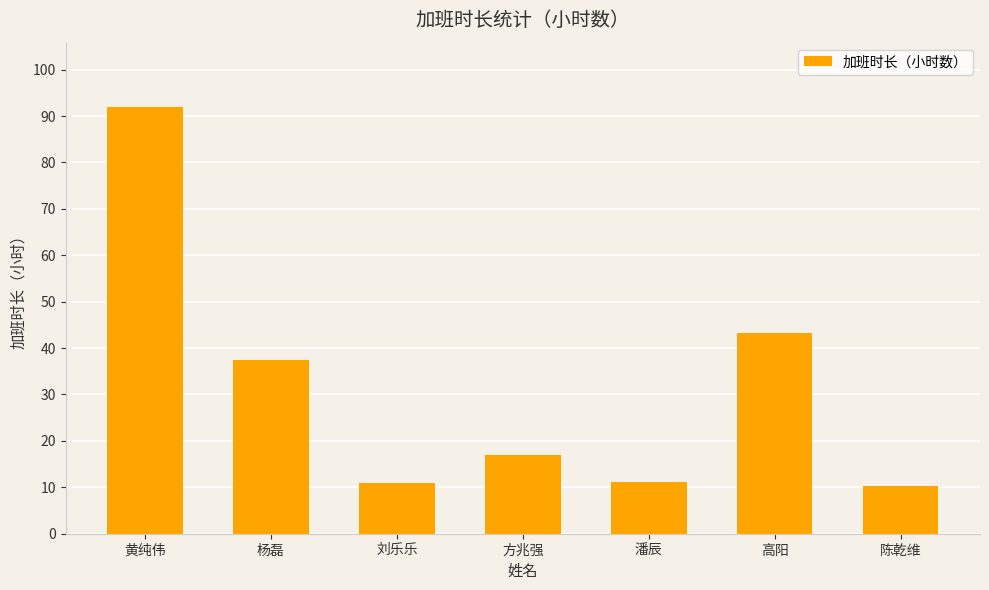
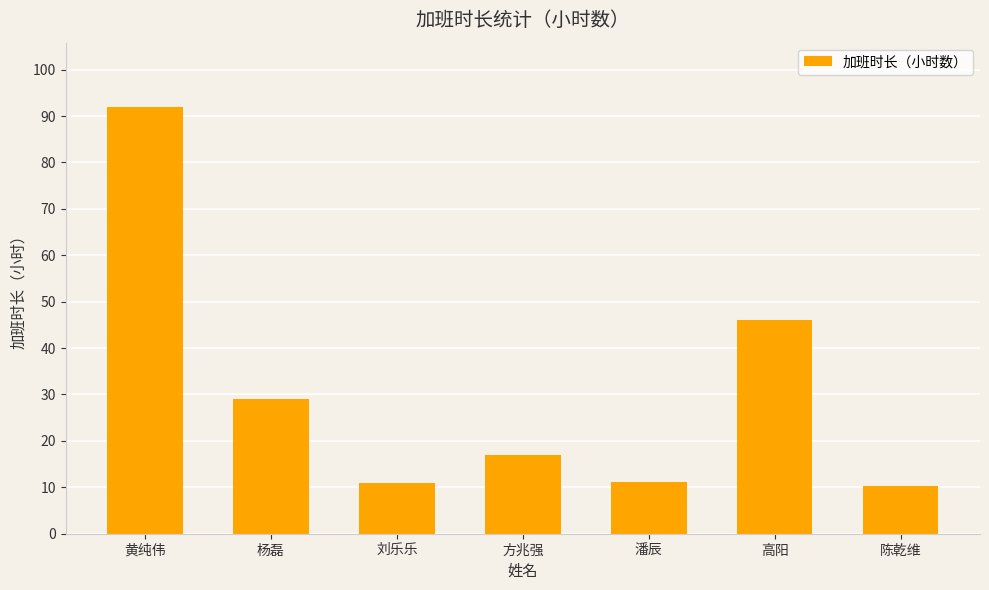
杨磊: 38 -> 29
高阳: 43 -> 46
